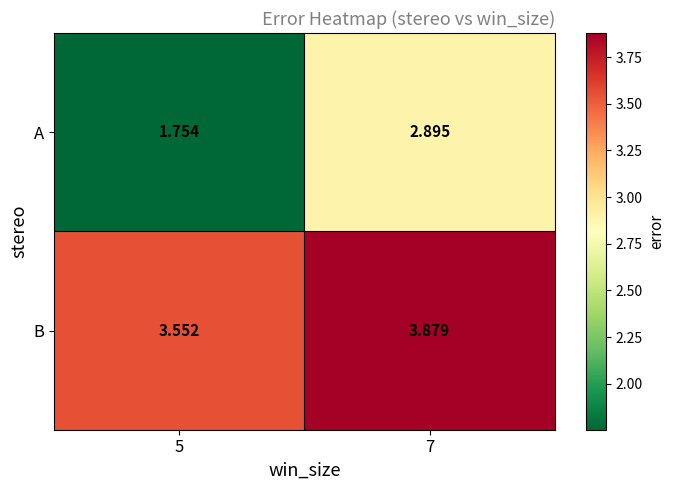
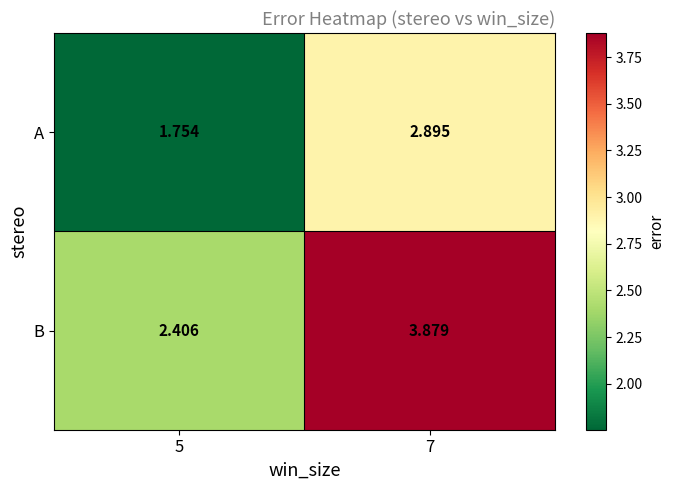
B, 5: 3.552 -> 2.406
